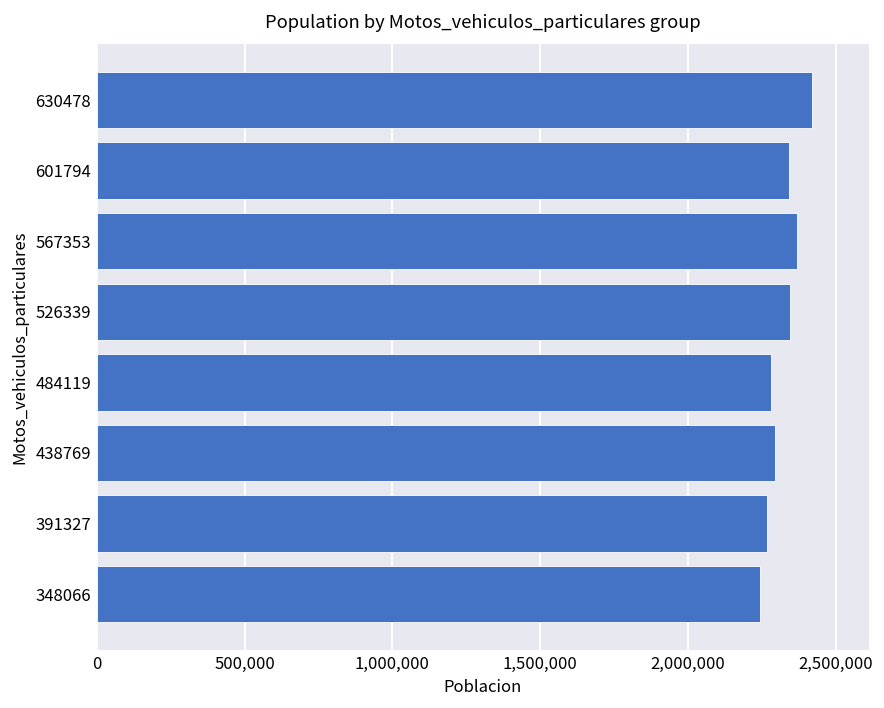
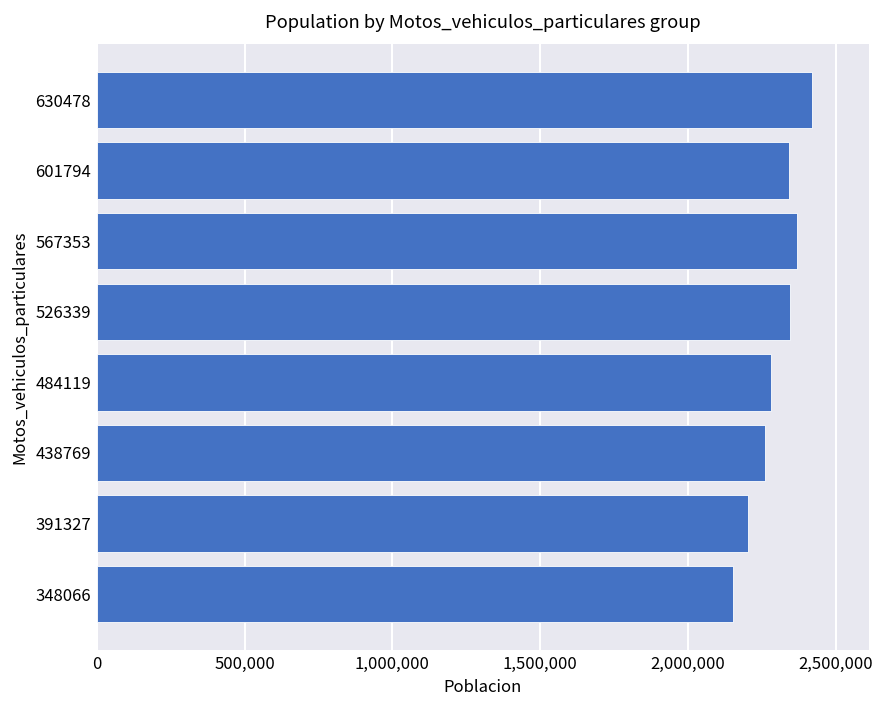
438769: 2,290,000 -> 2,260,000
391327: 2,270,000 -> 2,200,000
348066: 2,240,000 -> 2,150,000
